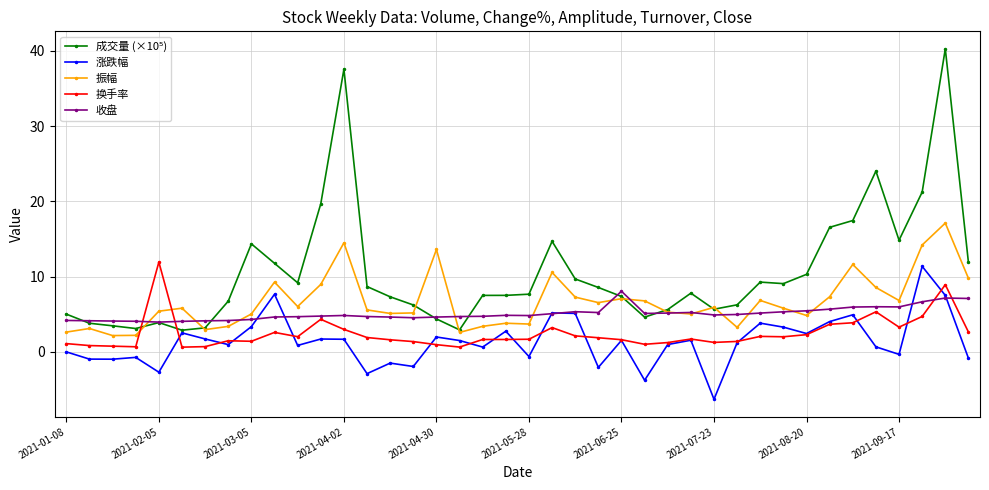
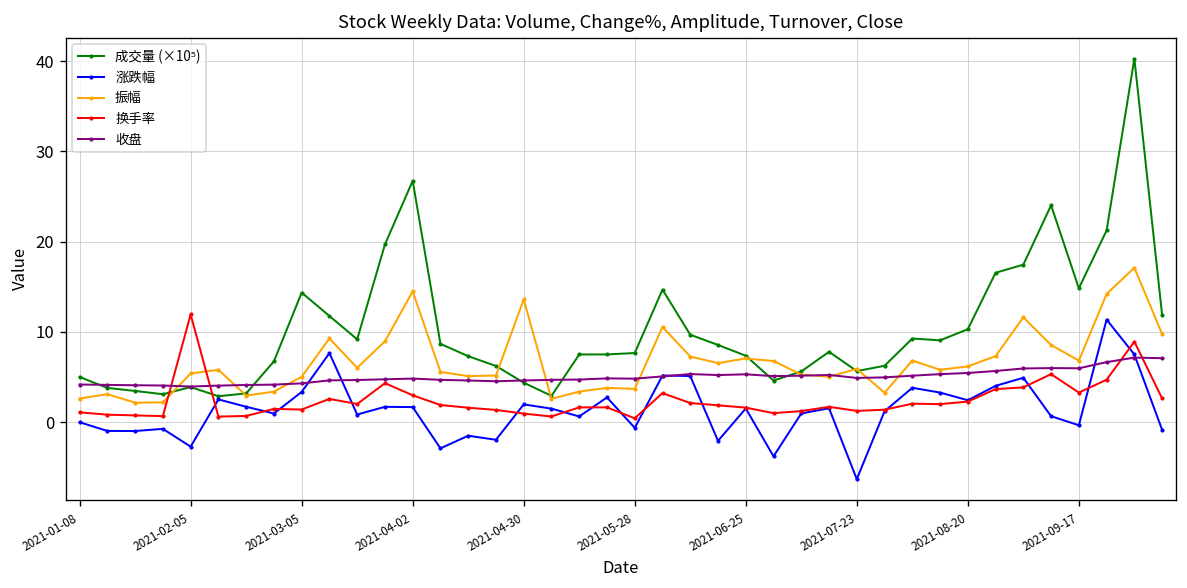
成交量 (×10⁵), 2021-04-02: 38 -> 27
换手率, 2021-05-28: 2 -> 0
收盘, 2021-06-25: 8 -> 5
振幅, 2021-08-20: 5 -> 6
